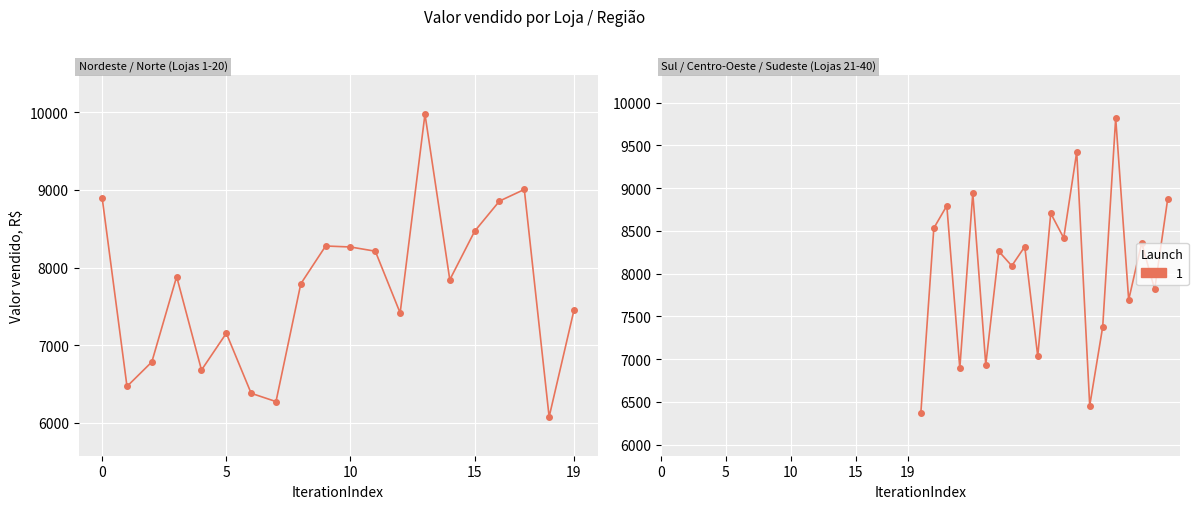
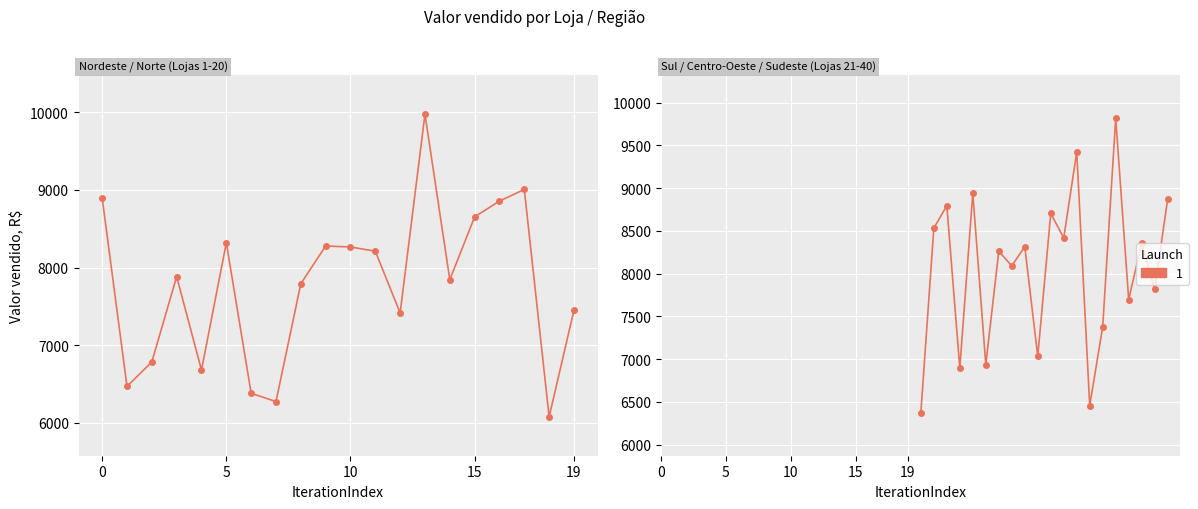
Nordeste / Norte (Lojas 1-20), 5: 7200 -> 8300
Nordeste / Norte (Lojas 1-20), 15: 8500 -> 8700
